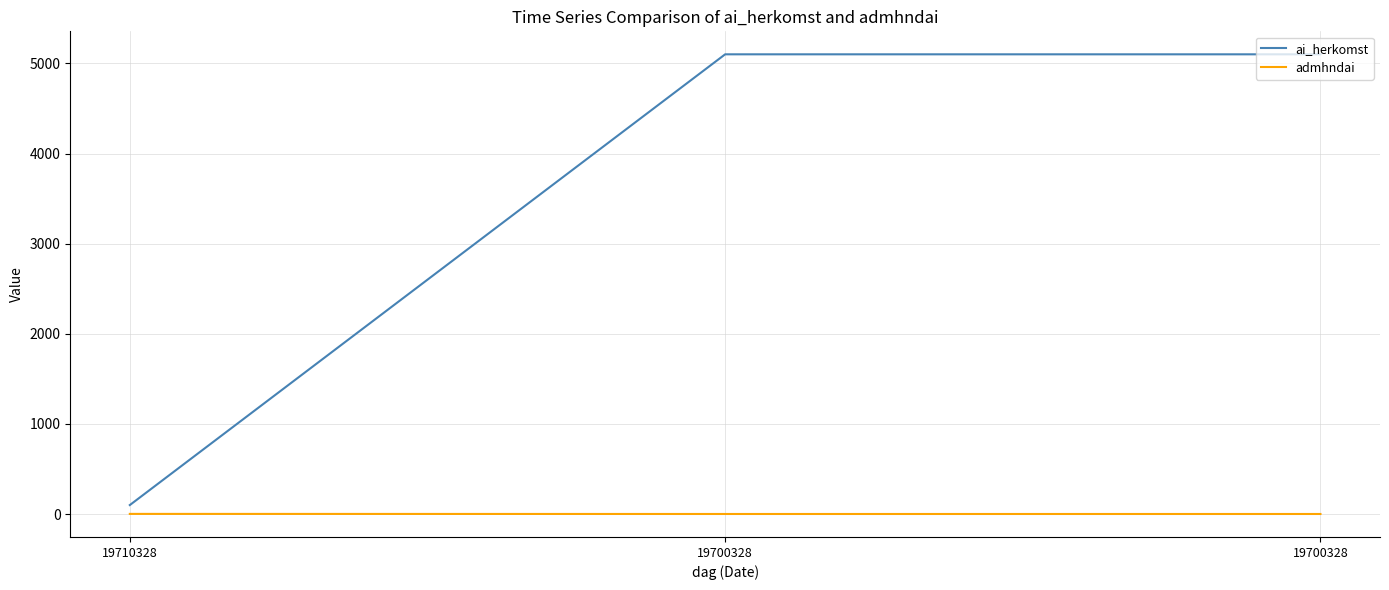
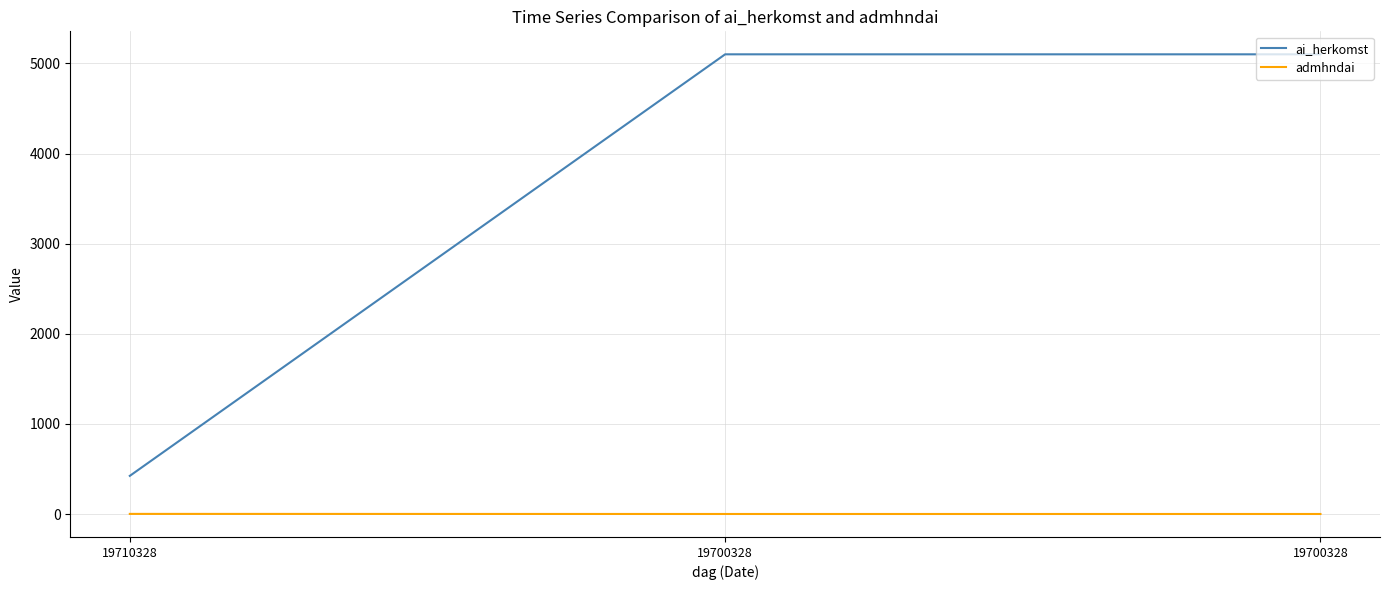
ai_herkomst, 19710328: 100 -> 400
